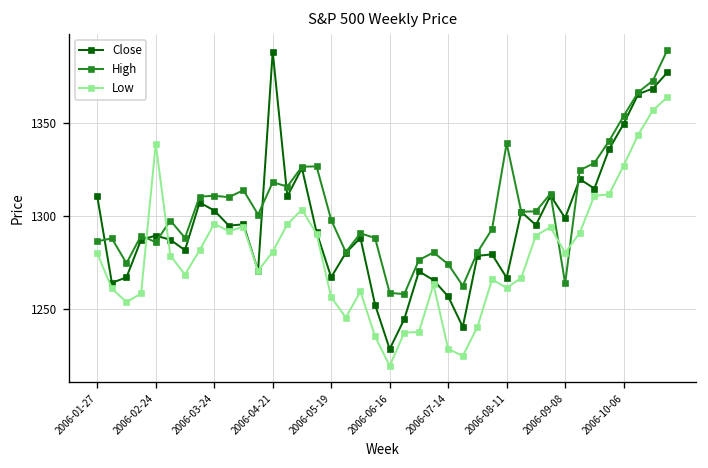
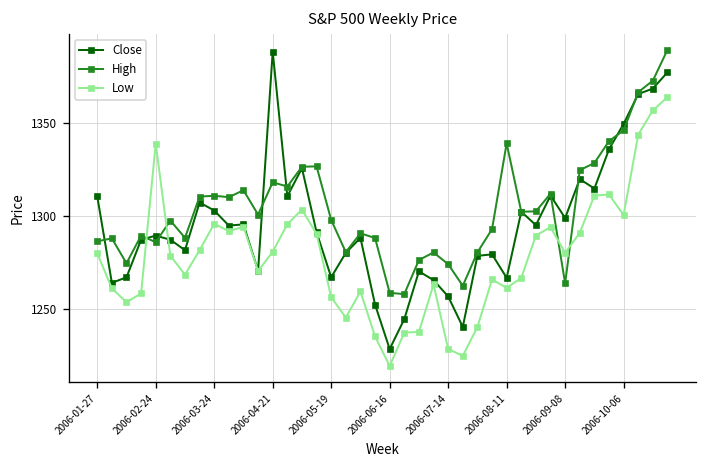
High, 2006-10-06: 1354 -> 1346
Low, 2006-10-06: 1327 -> 1301
